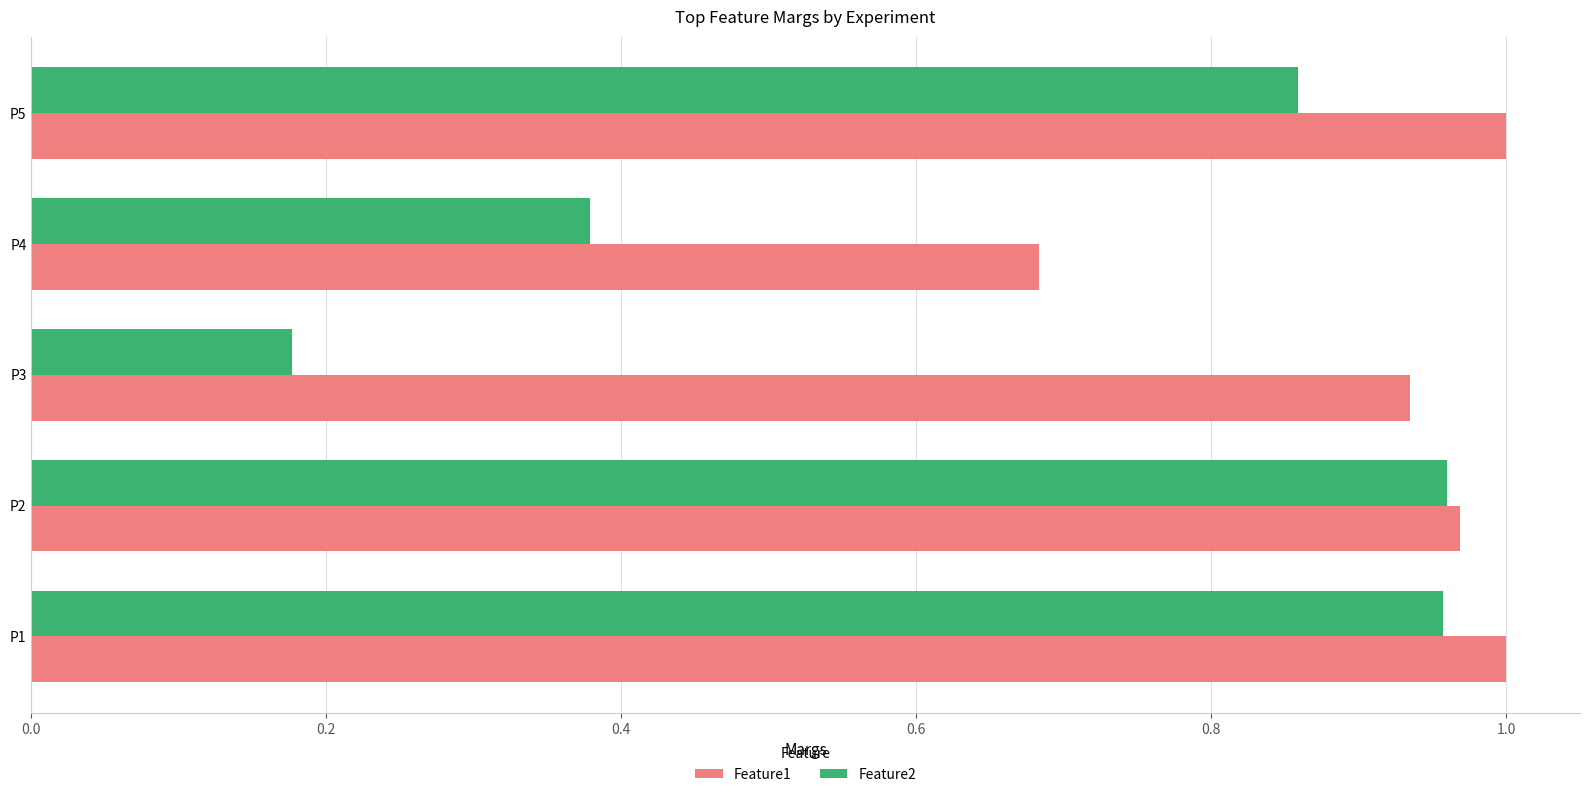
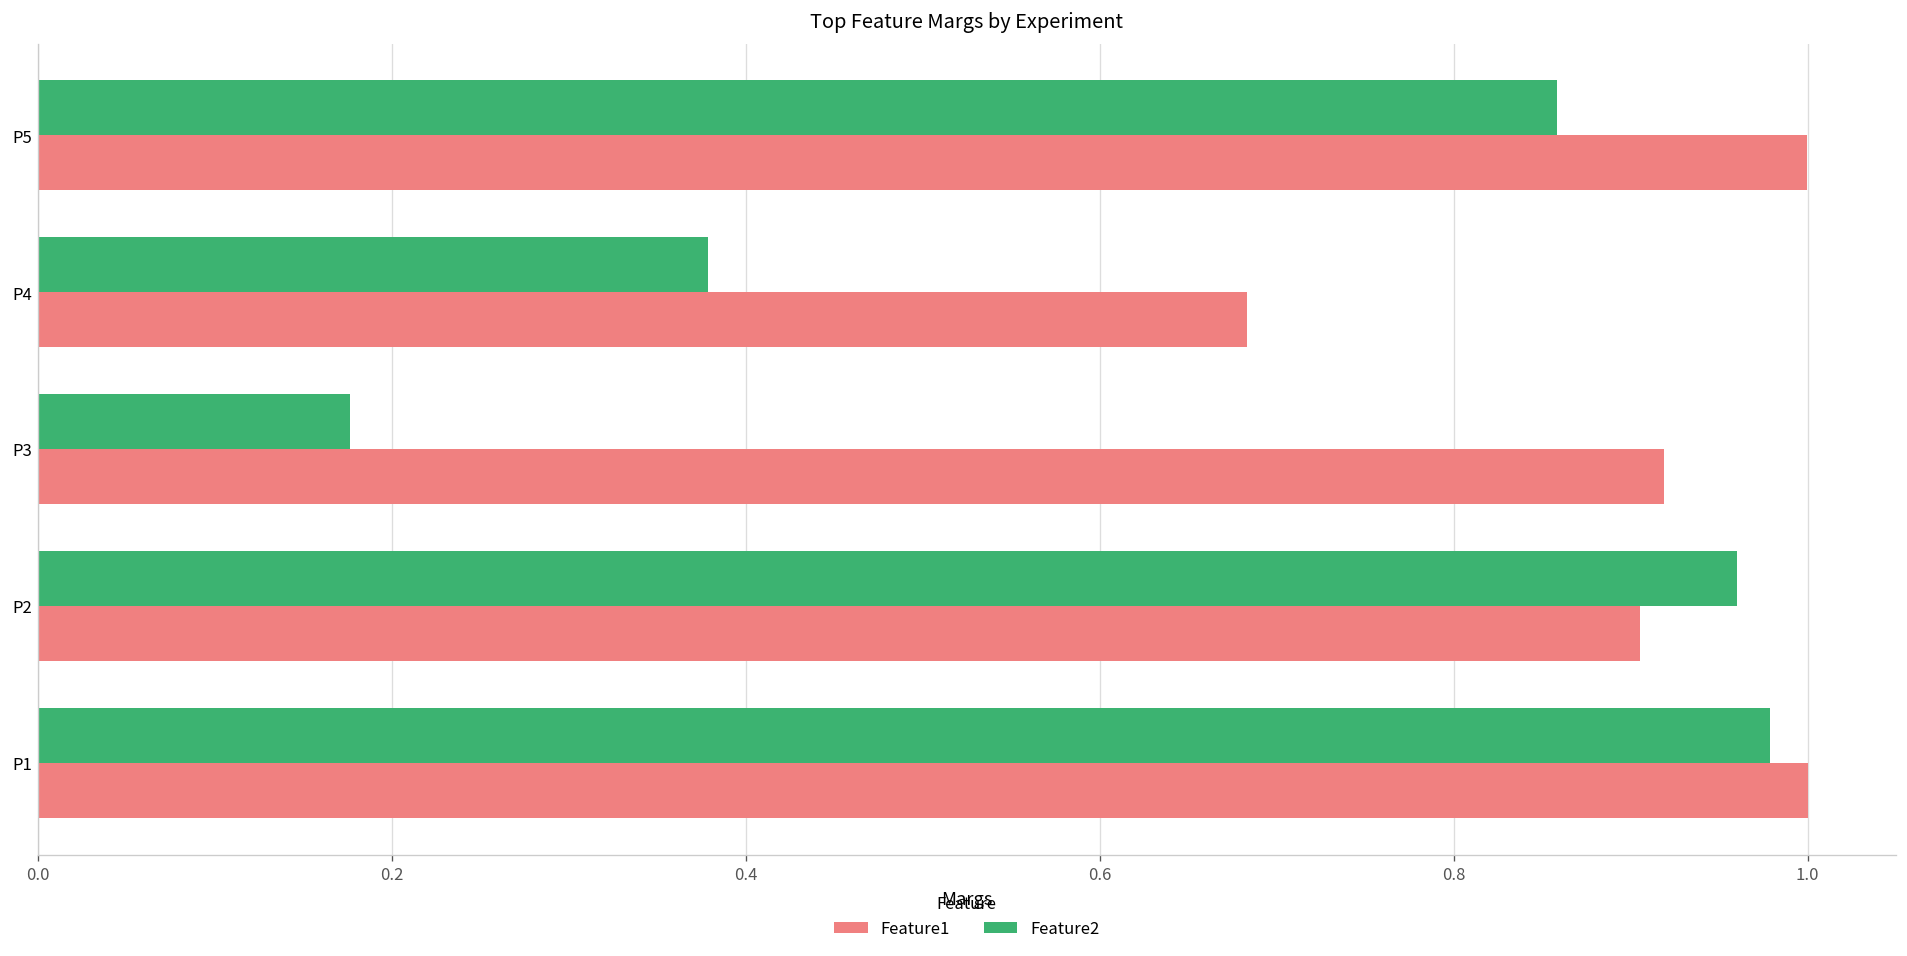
Feature1, P3: 0.935 -> 0.919
Feature1, P2: 0.969 -> 0.906
Feature2, P1: 0.957 -> 0.979
